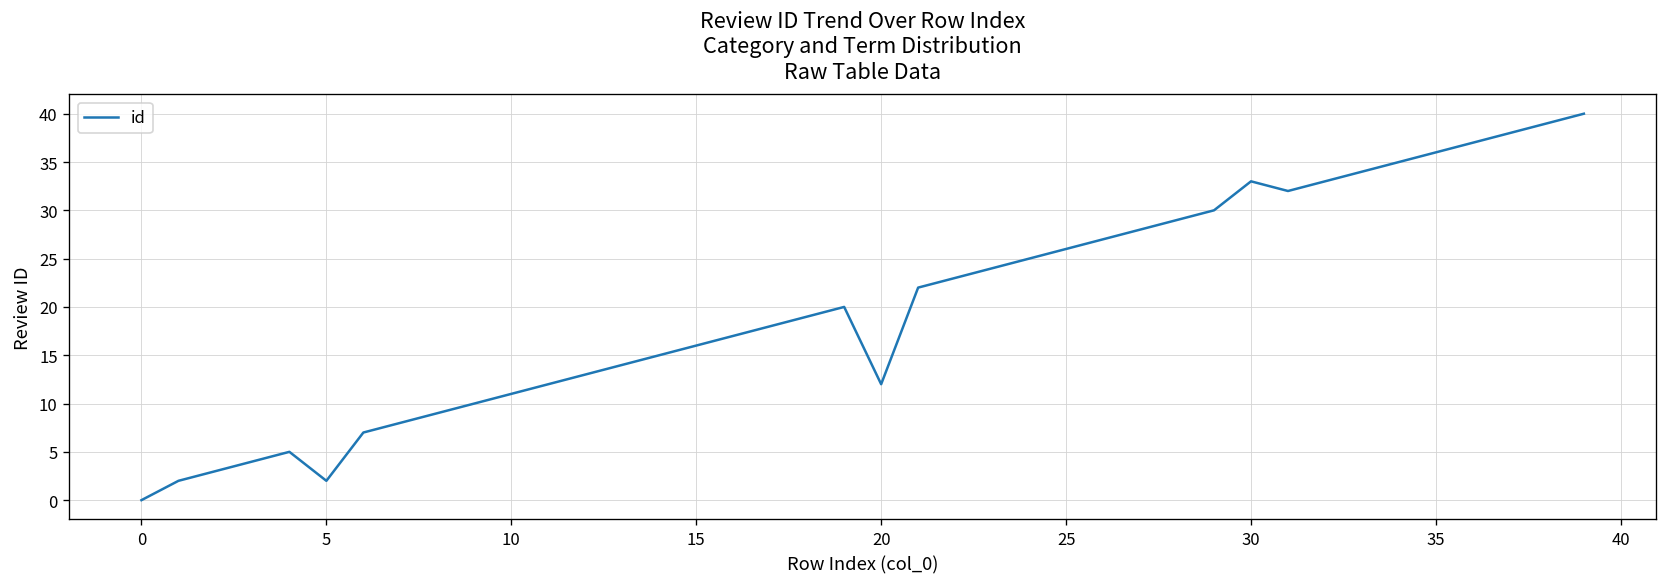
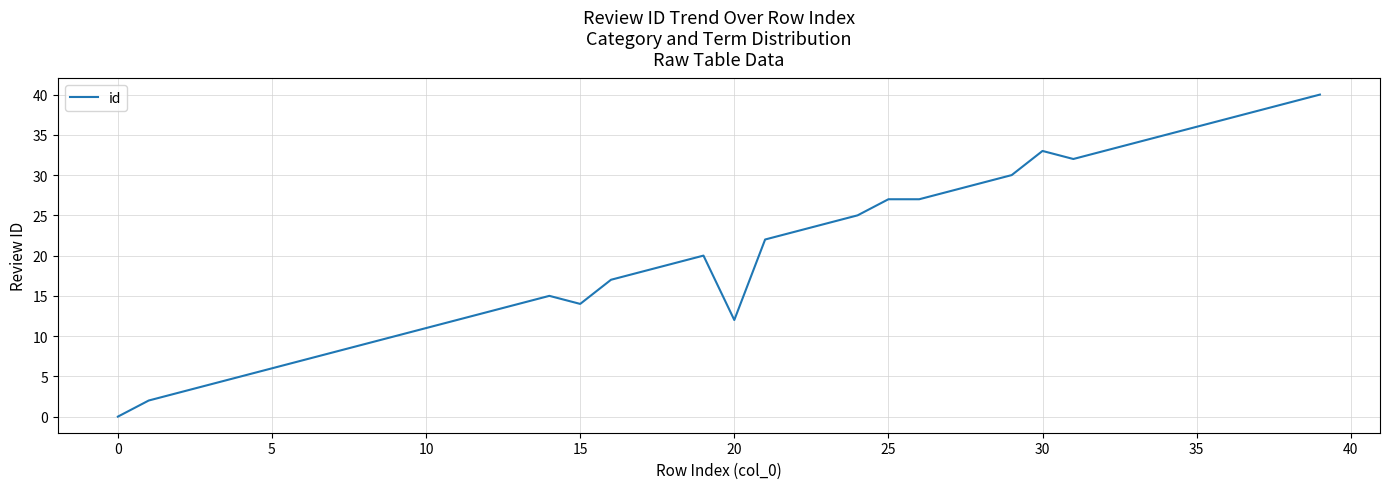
5: 2 -> 6
15: 16 -> 14
25: 26 -> 27
